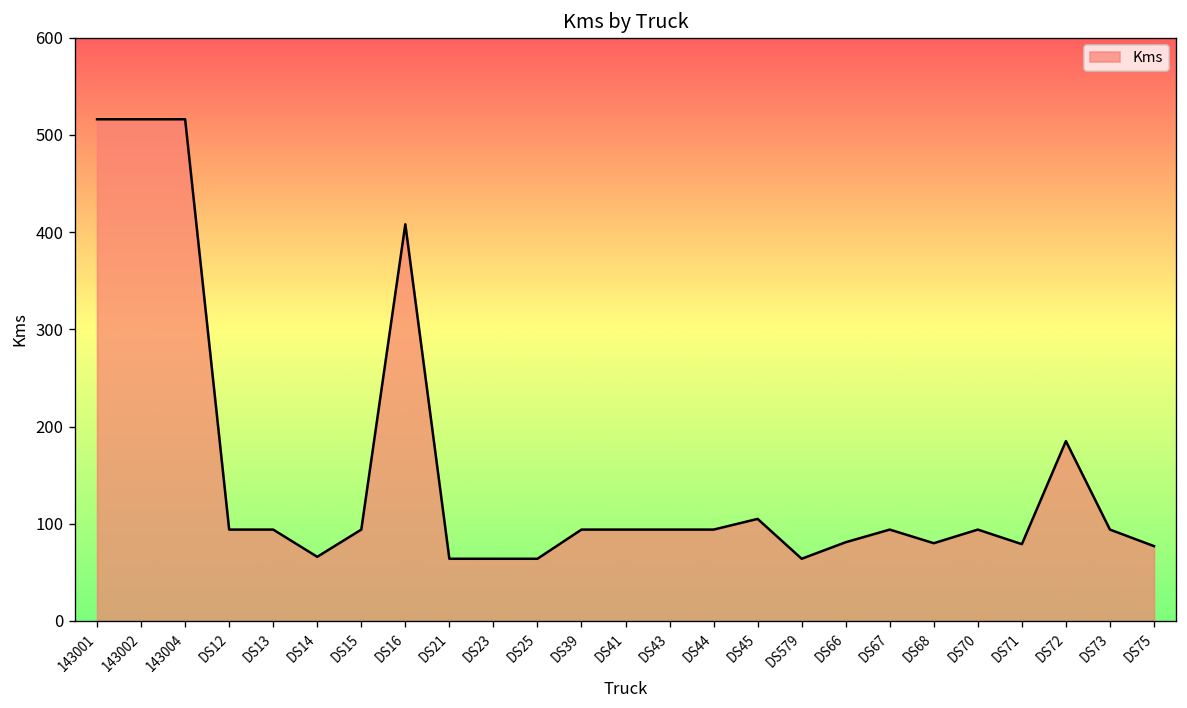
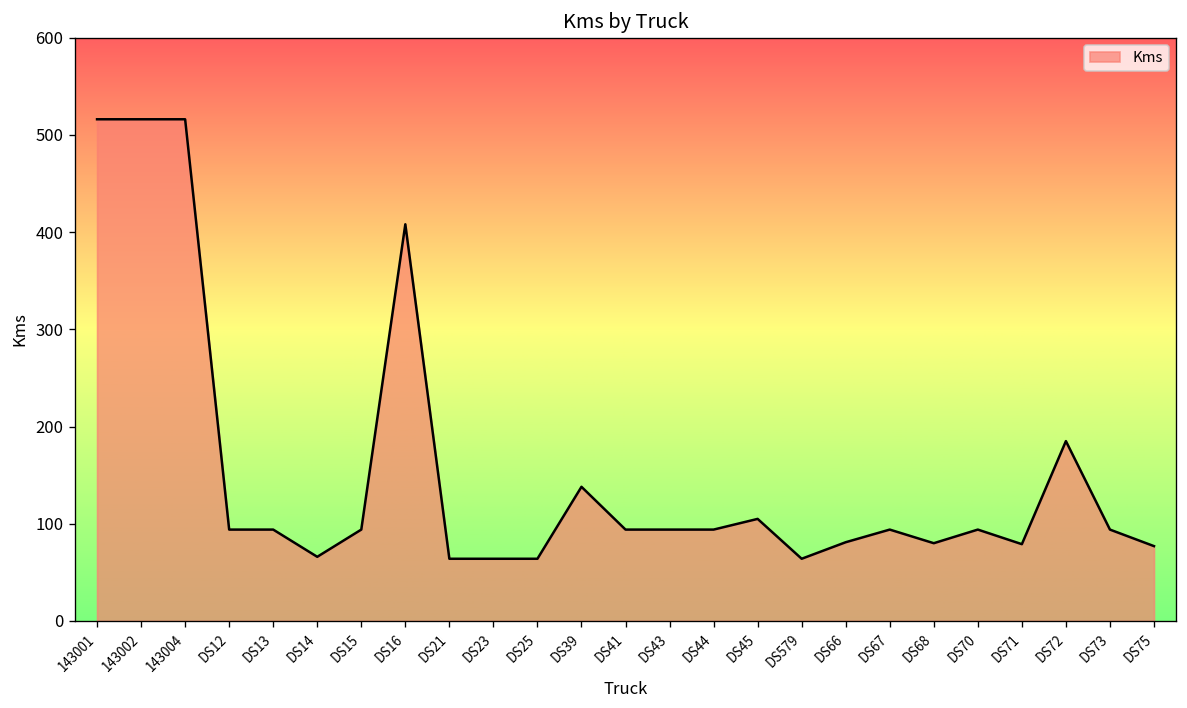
DS39: 90 -> 140
